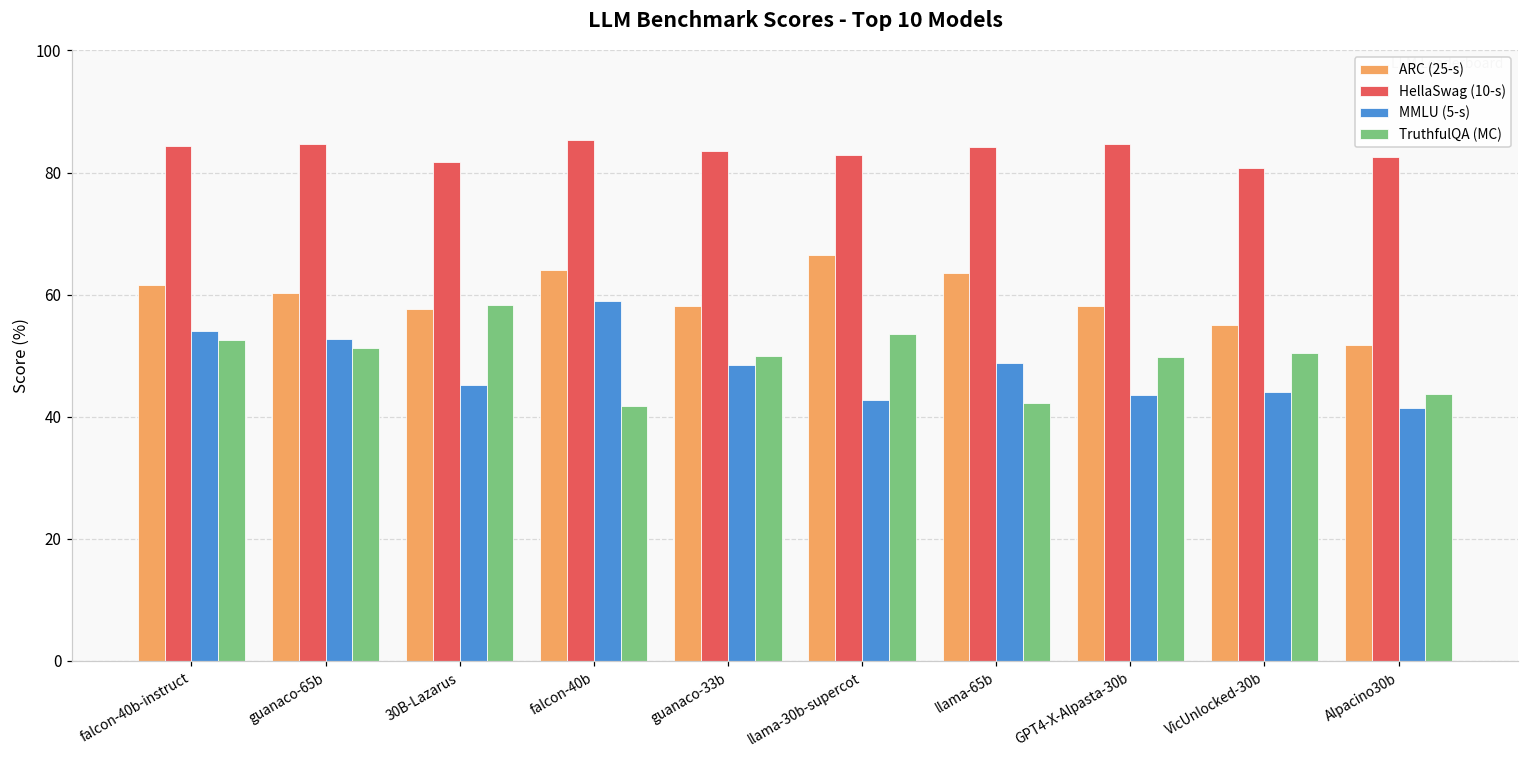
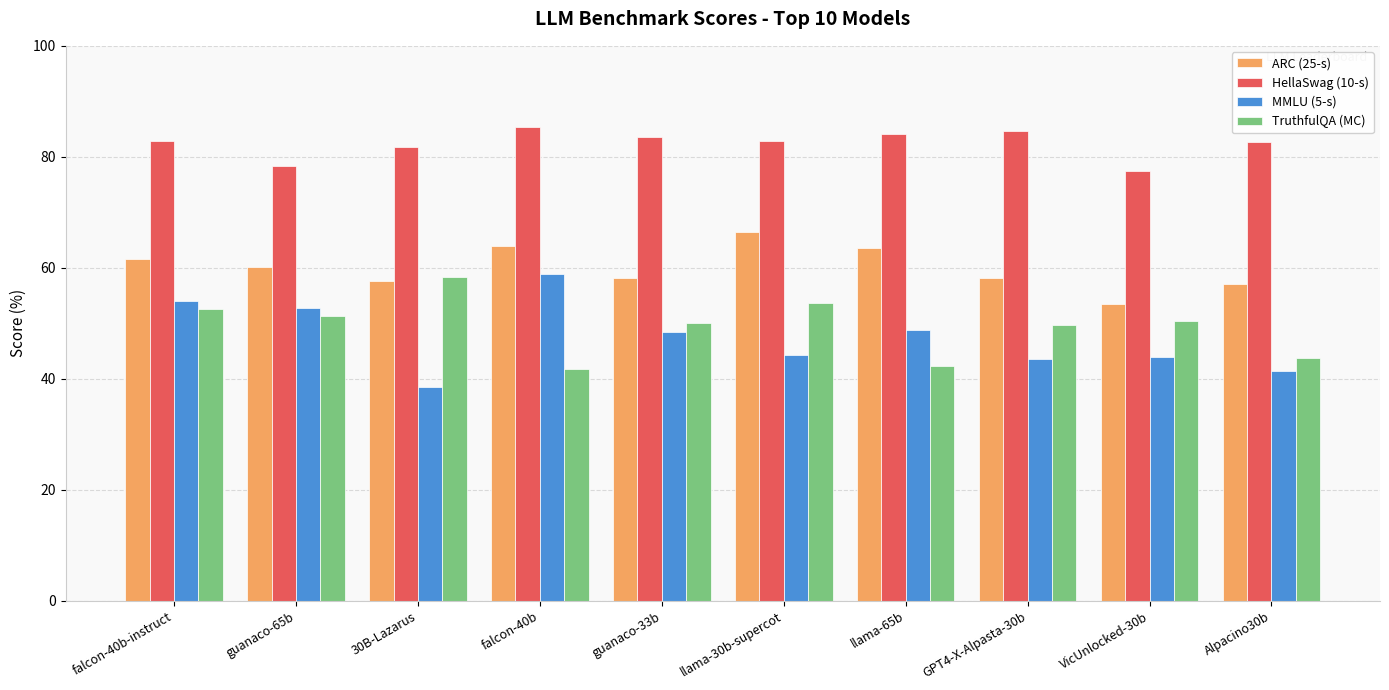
HellaSwag (10-s), falcon-40b-instruct: 84 -> 83
HellaSwag (10-s), guanaco-65b: 85 -> 78
MMLU (5-s), 30B-Lazarus: 45 -> 39
MMLU (5-s), llama-30b-supercot: 43 -> 44
ARC (25-s), VicUnlocked-30b: 55 -> 54
HellaSwag (10-s), VicUnlocked-30b: 81 -> 78
ARC (25-s), Alpacino30b: 52 -> 57
